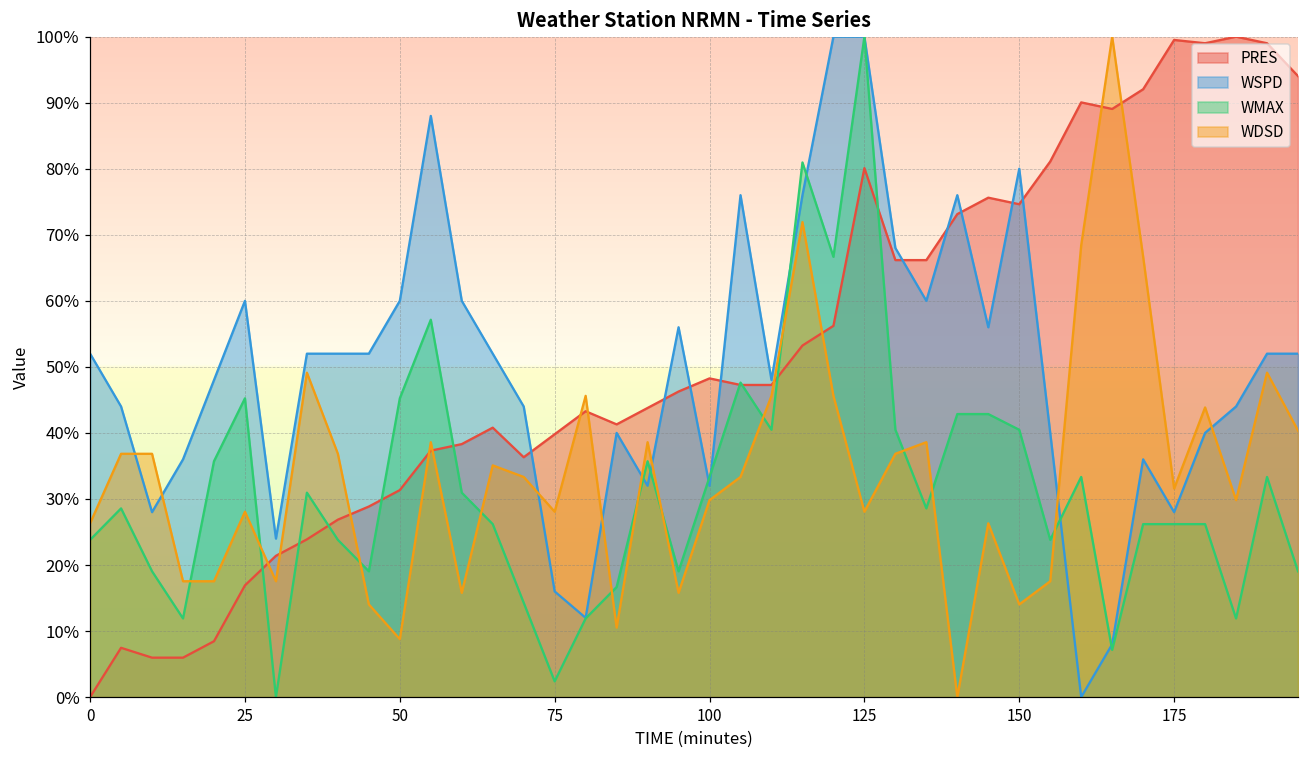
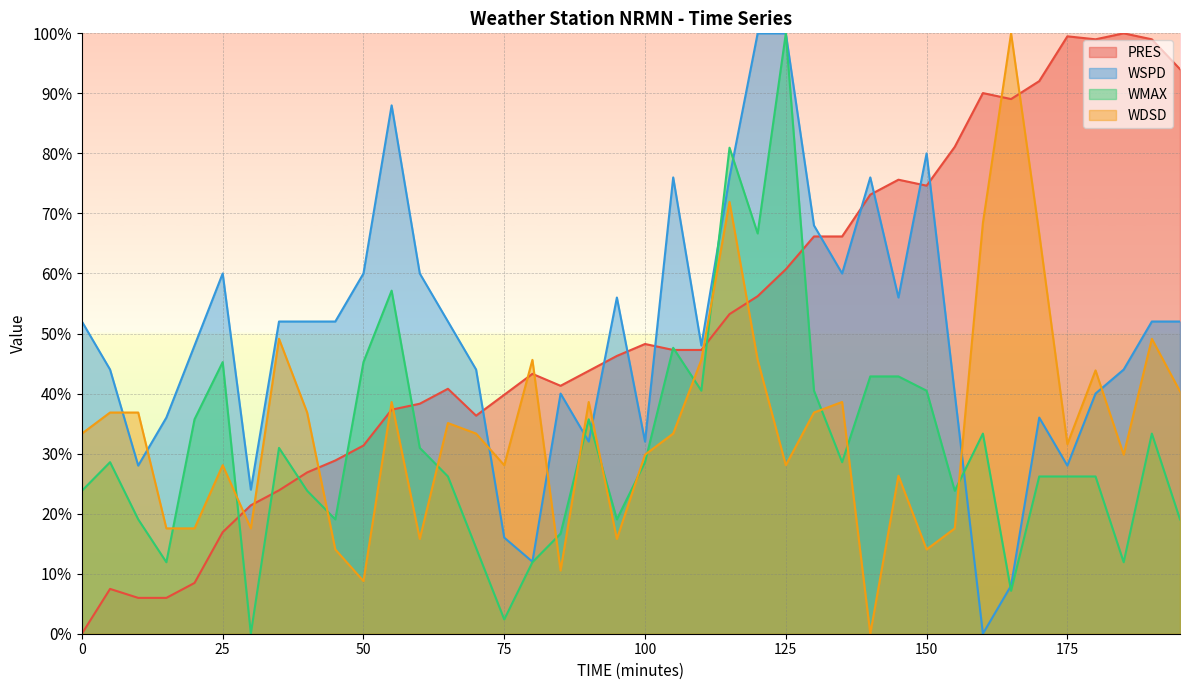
WDSD, 0: 26% -> 33%
WMAX, 100: 33% -> 29%
PRES, 125: 80% -> 61%
